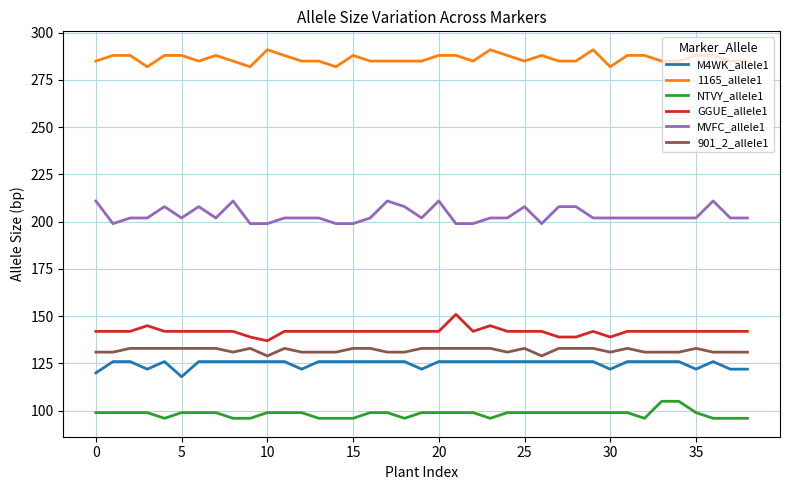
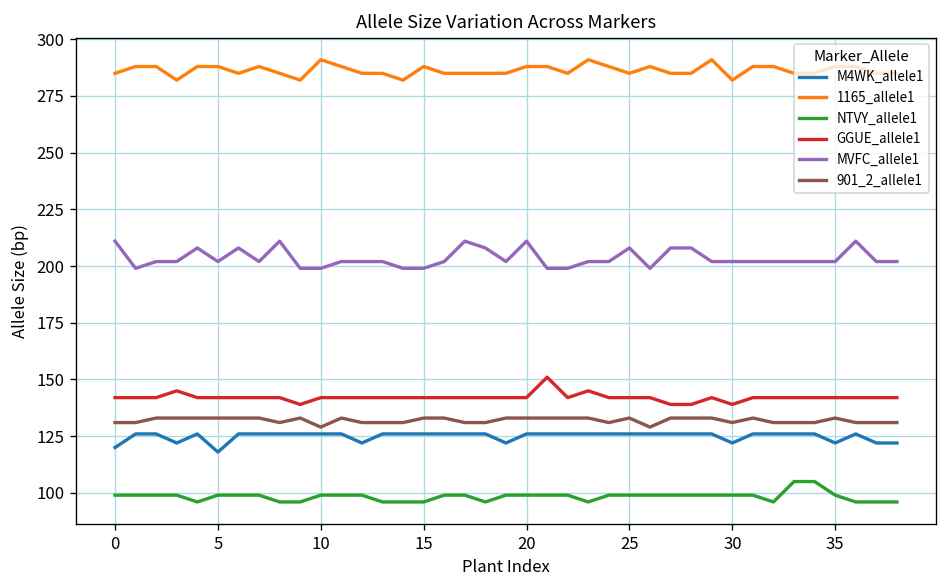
GGUE_allele1, 10: 137 -> 142
